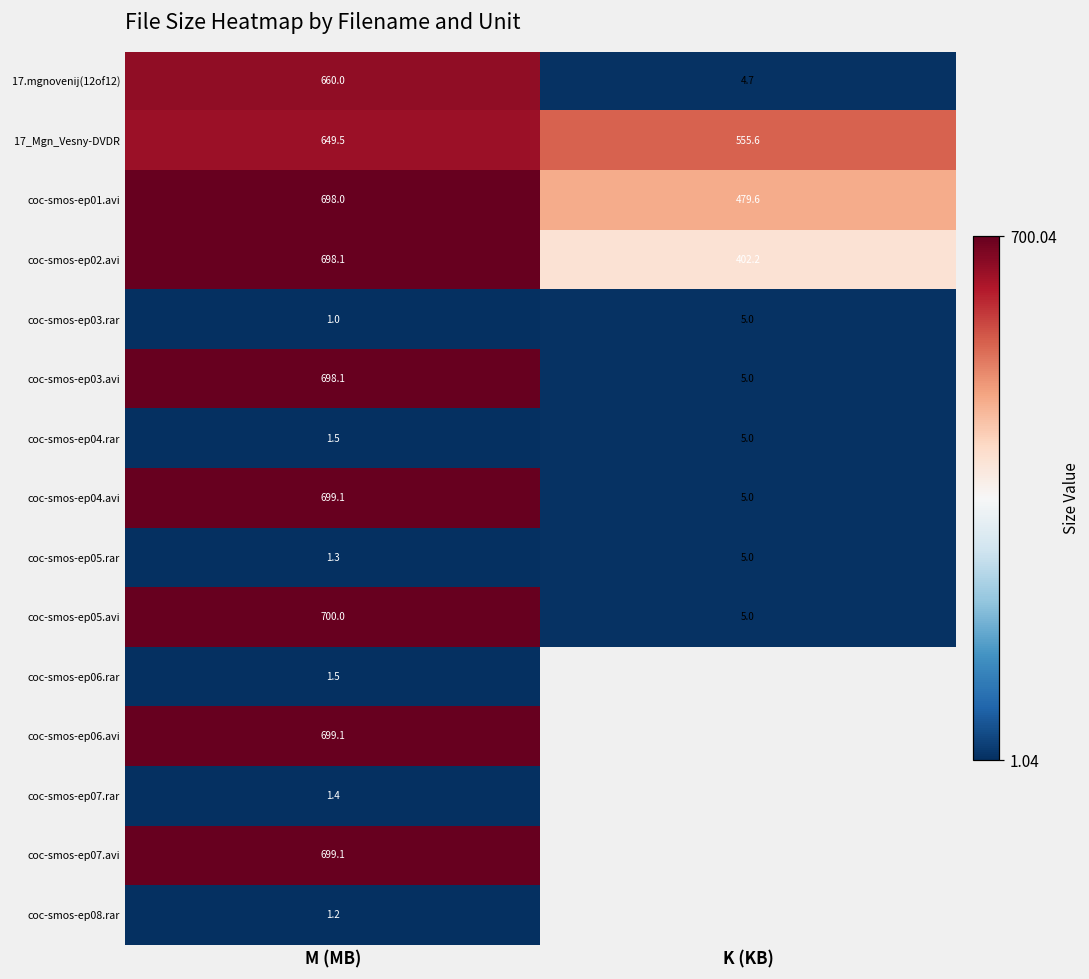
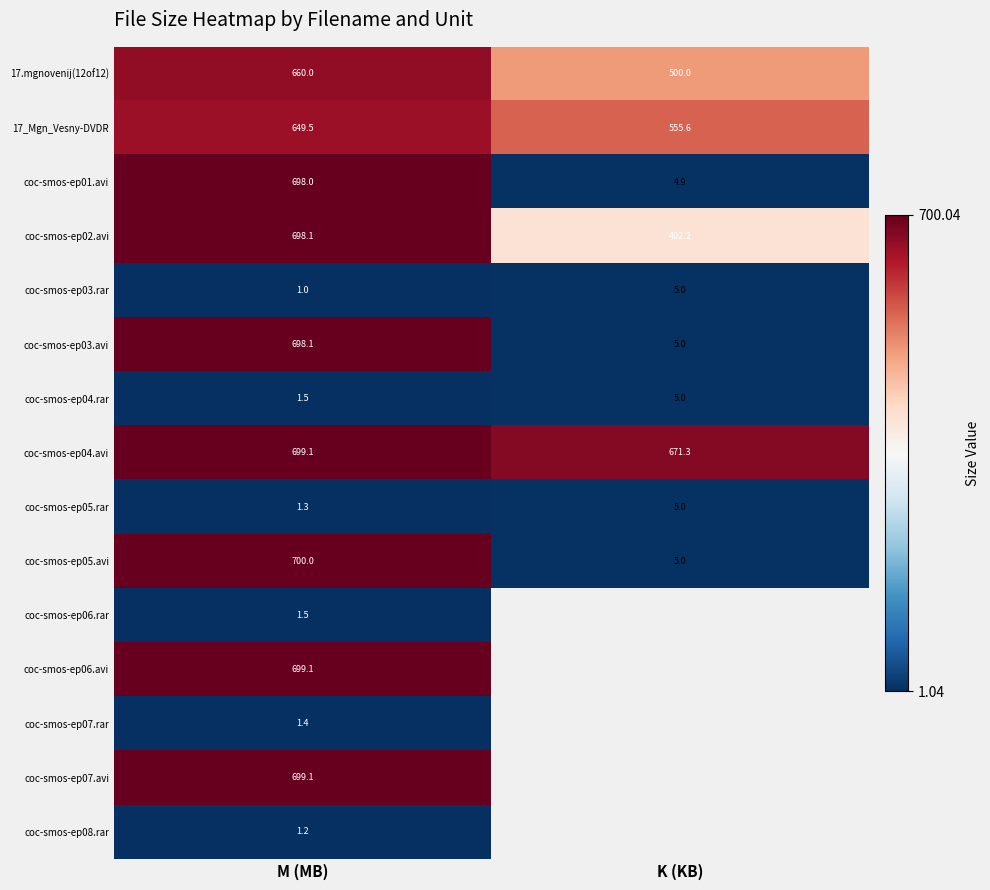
17.mgnovenij(12of12), K (KB): 4.7 -> 500.0
coc-smos-ep01.avi, K (KB): 479.6 -> 4.9
coc-smos-ep04.avi, K (KB): 5.0 -> 671.3
